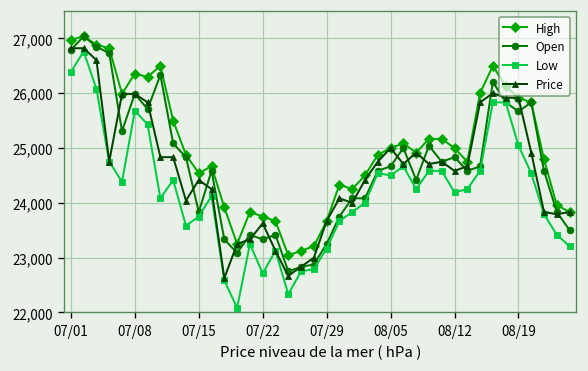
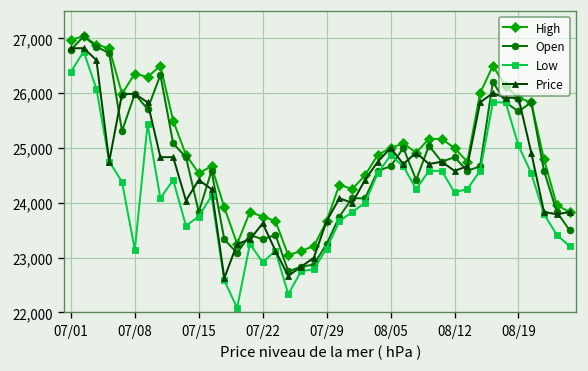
Low, 07/08: 25,700 -> 23,100
Low, 07/22: 22,700 -> 22,900
Low, 08/05: 24,500 -> 24,900
